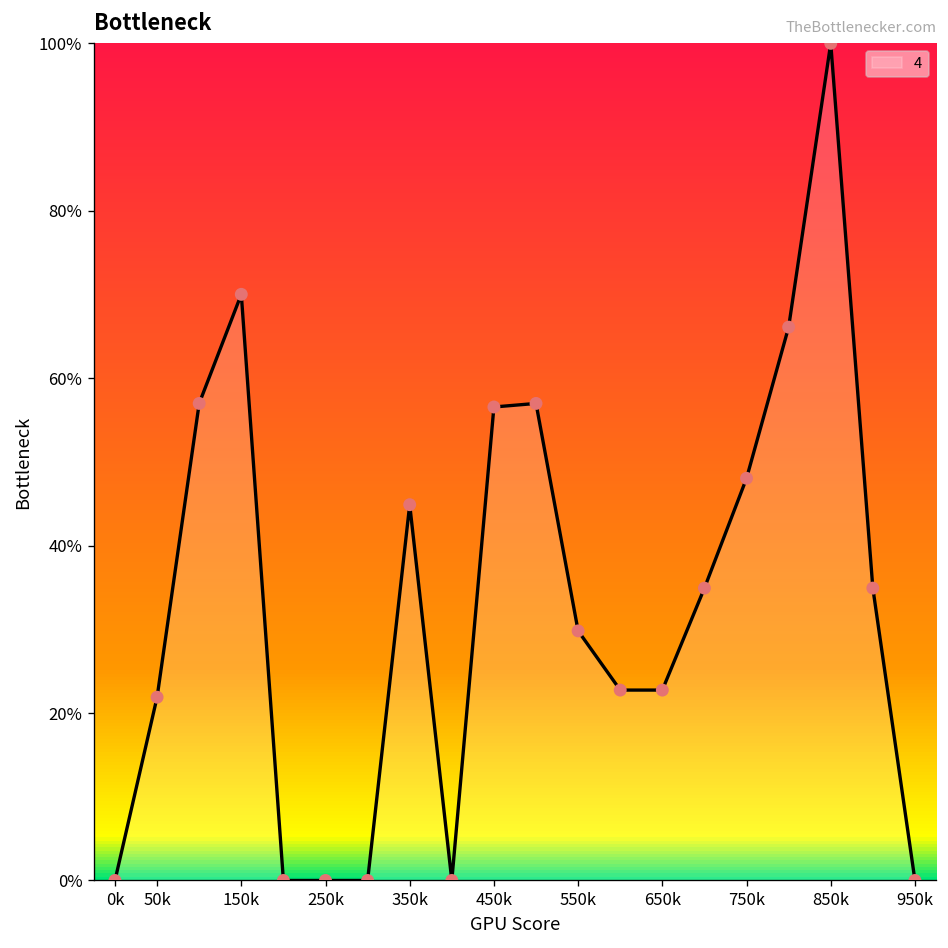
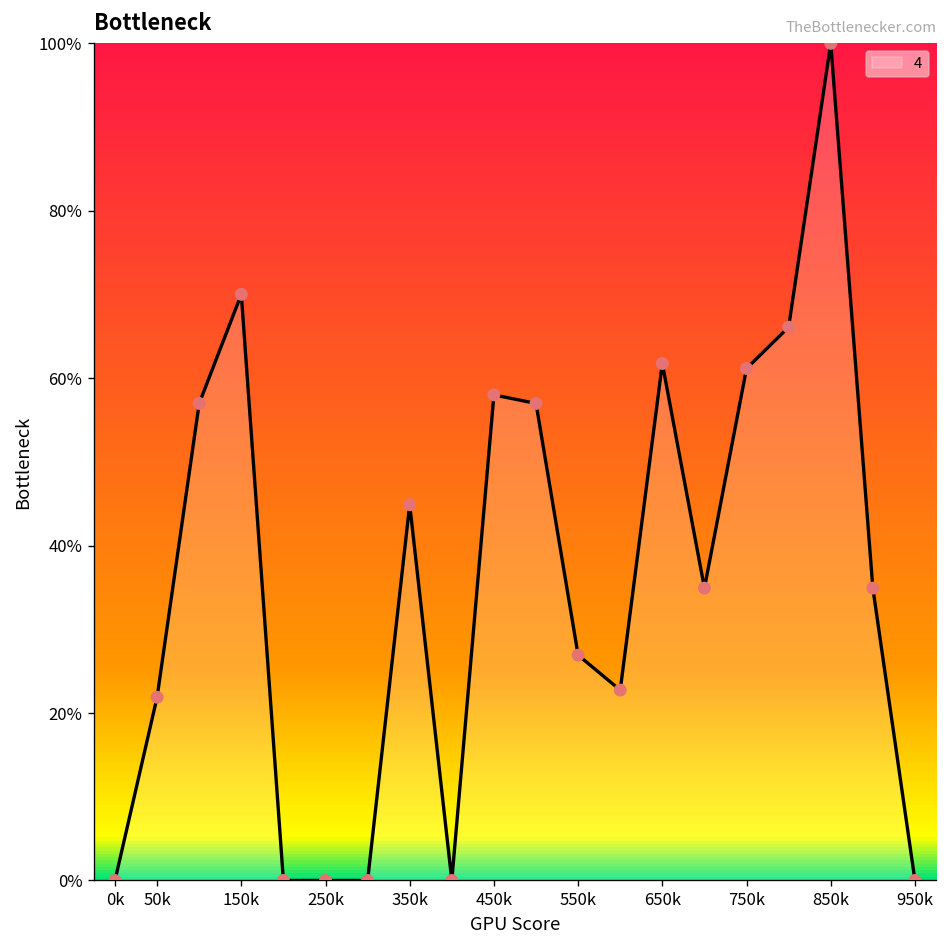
450k: 57% -> 58%
550k: 30% -> 27%
650k: 23% -> 62%
750k: 48% -> 61%
